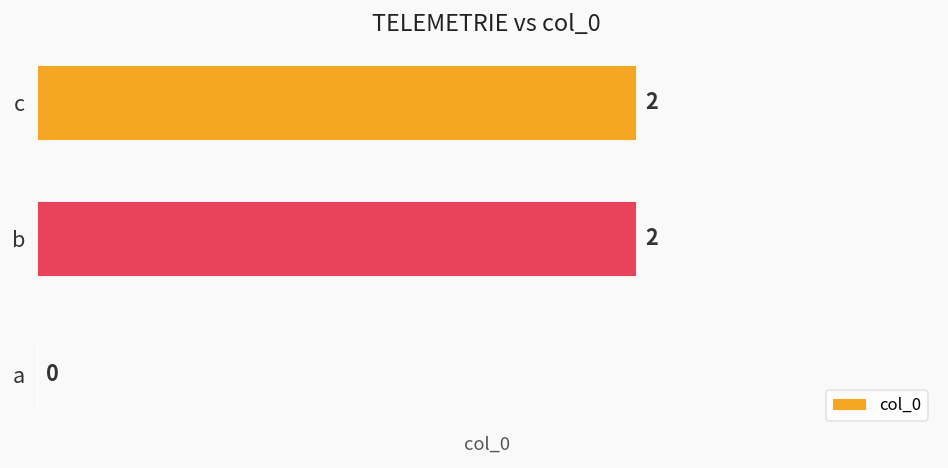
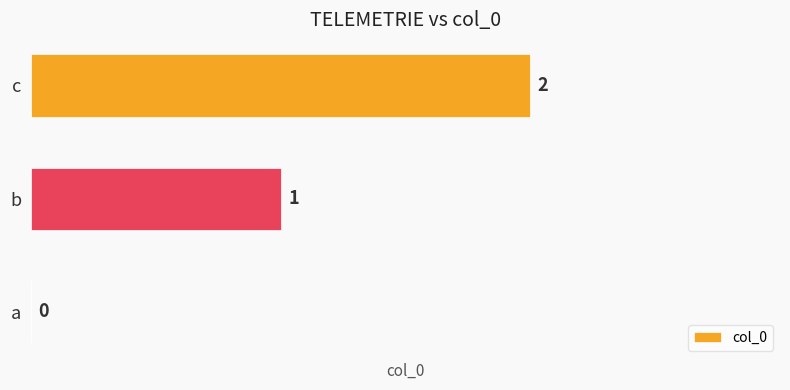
b: 2 -> 1
